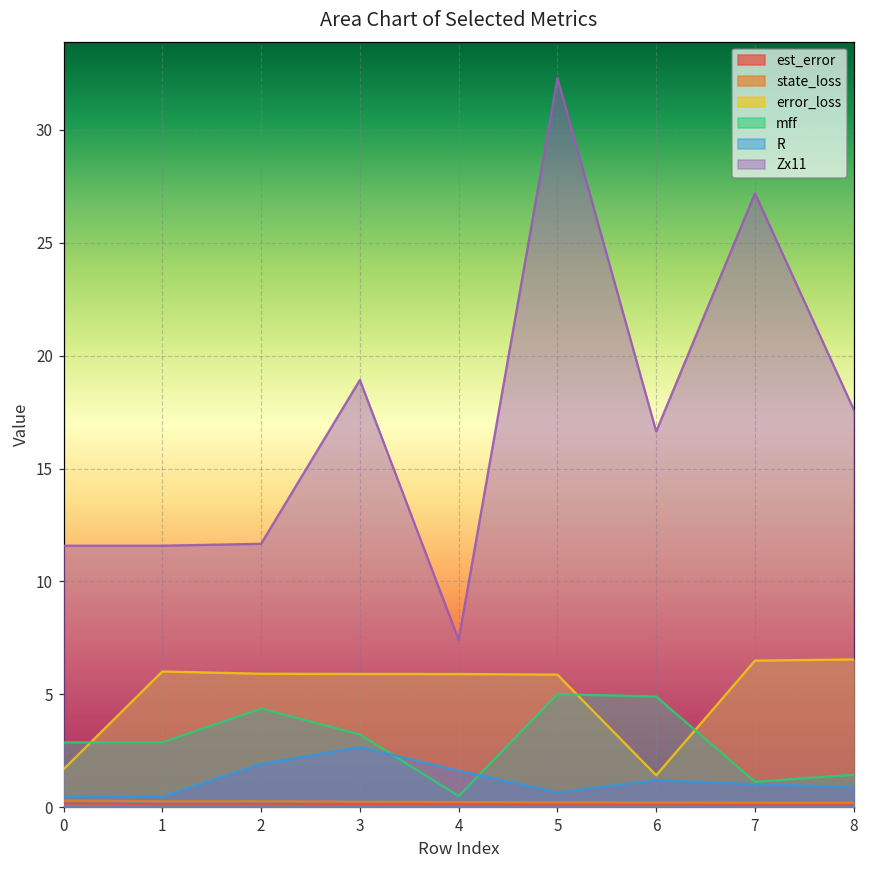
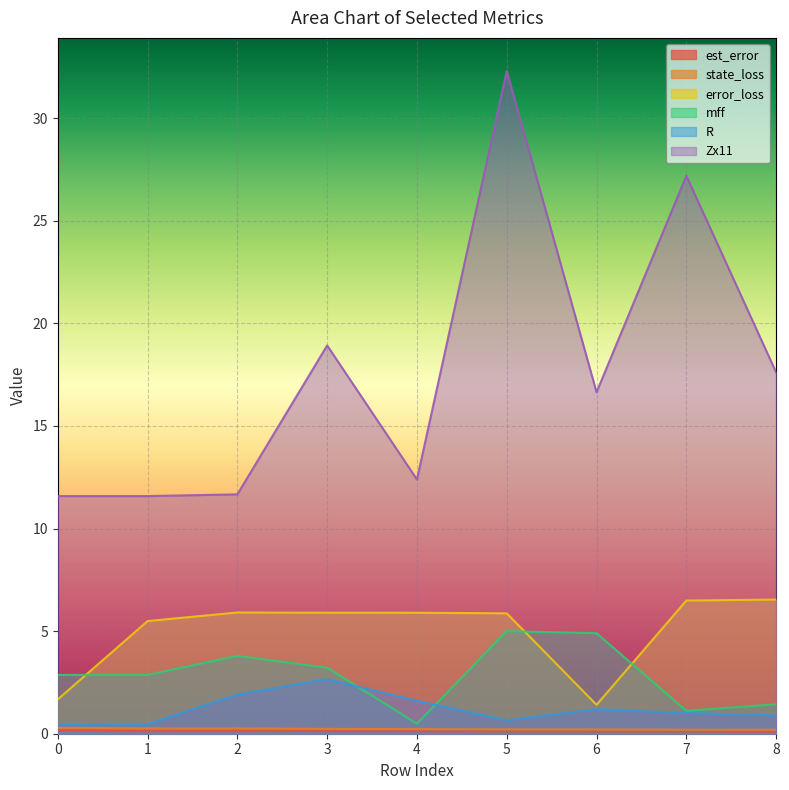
error_loss, 1: 6.0 -> 5.5
mff, 2: 4.4 -> 3.8
Zx11, 4: 7.4 -> 12.4
